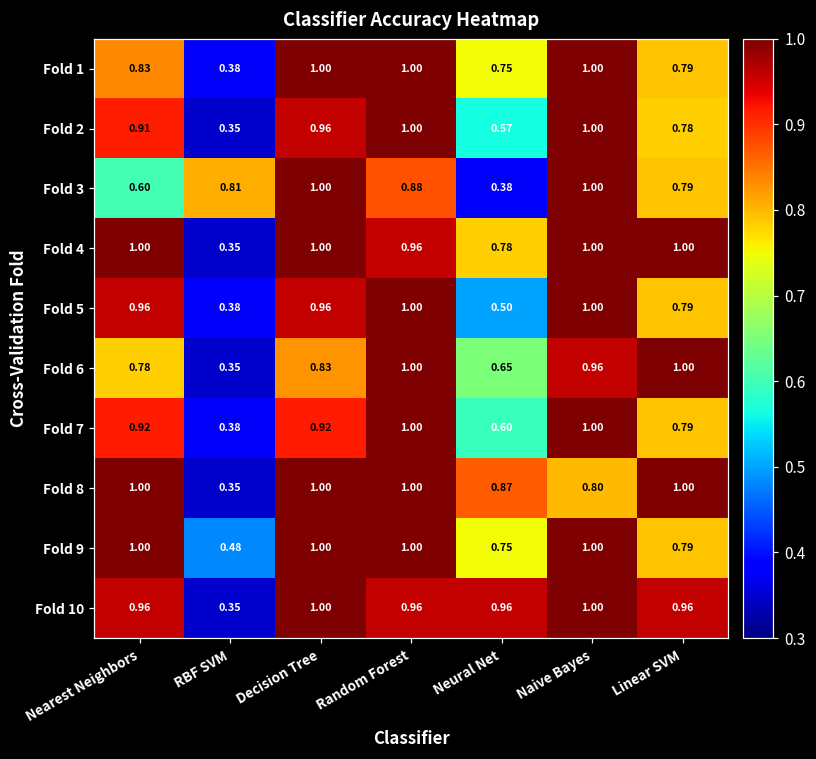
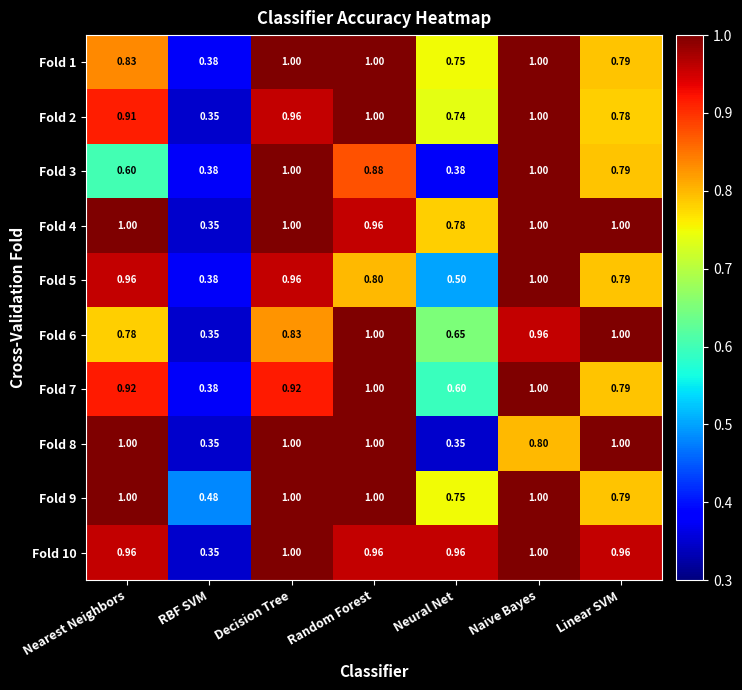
Fold 2, Neural Net: 0.57 -> 0.74
Fold 3, RBF SVM: 0.81 -> 0.38
Fold 5, Random Forest: 1.00 -> 0.80
Fold 8, Neural Net: 0.87 -> 0.35
